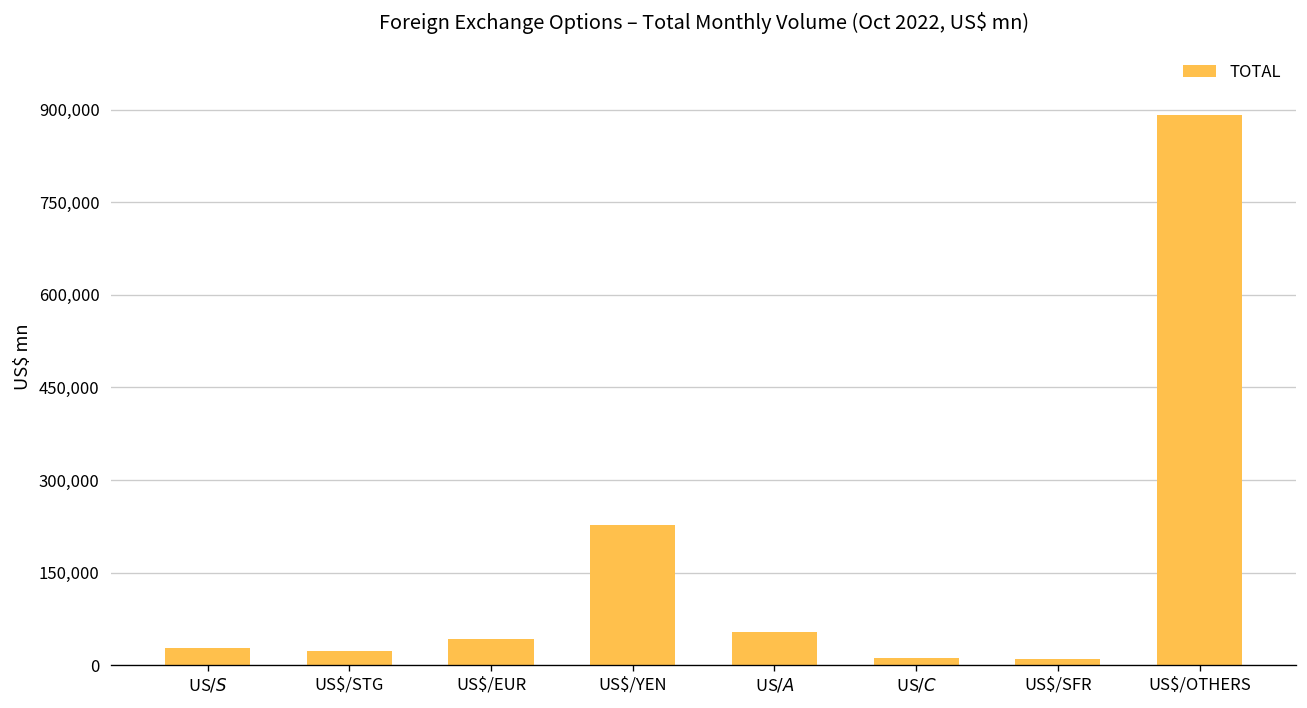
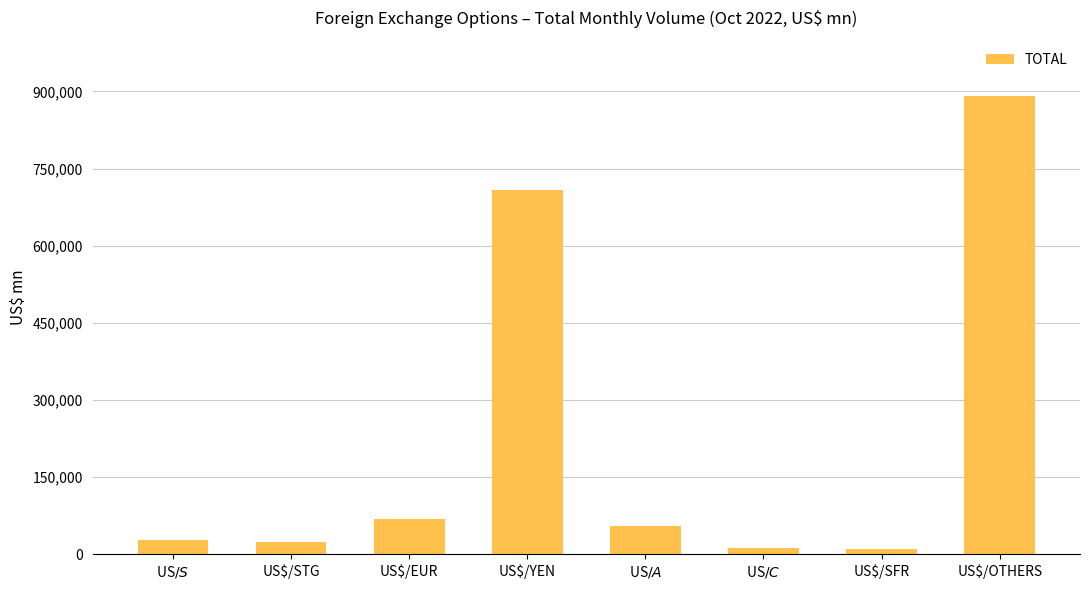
US$/EUR: 40,000 -> 70,000
US$/YEN: 230,000 -> 710,000
